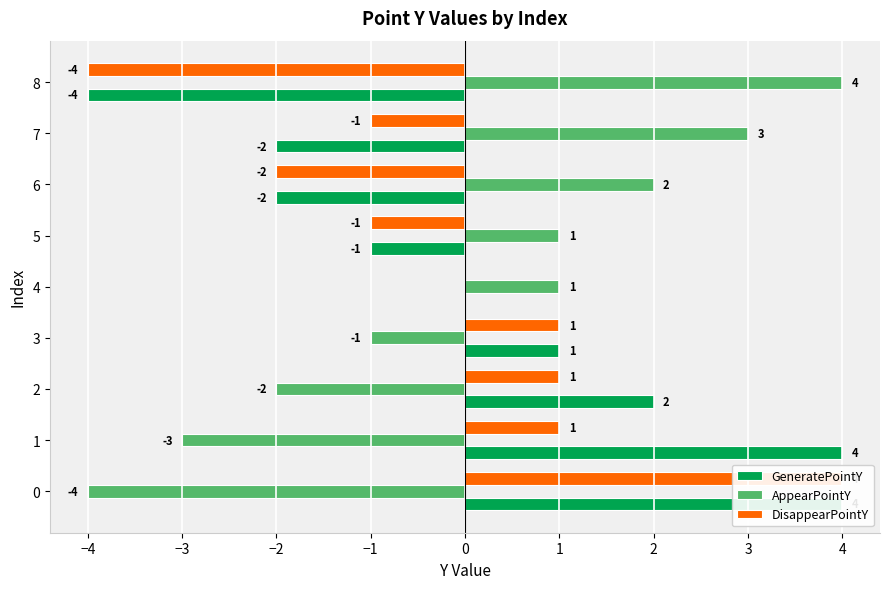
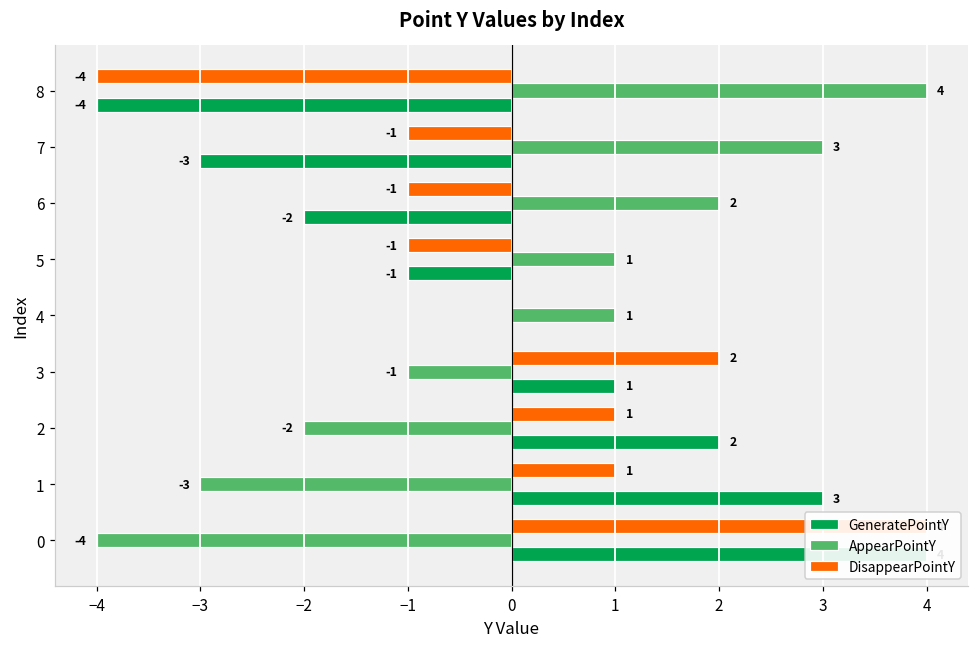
GeneratePointY, 7: -2 -> -3
DisappearPointY, 6: -2 -> -1
DisappearPointY, 3: 1 -> 2
GeneratePointY, 1: 4 -> 3
